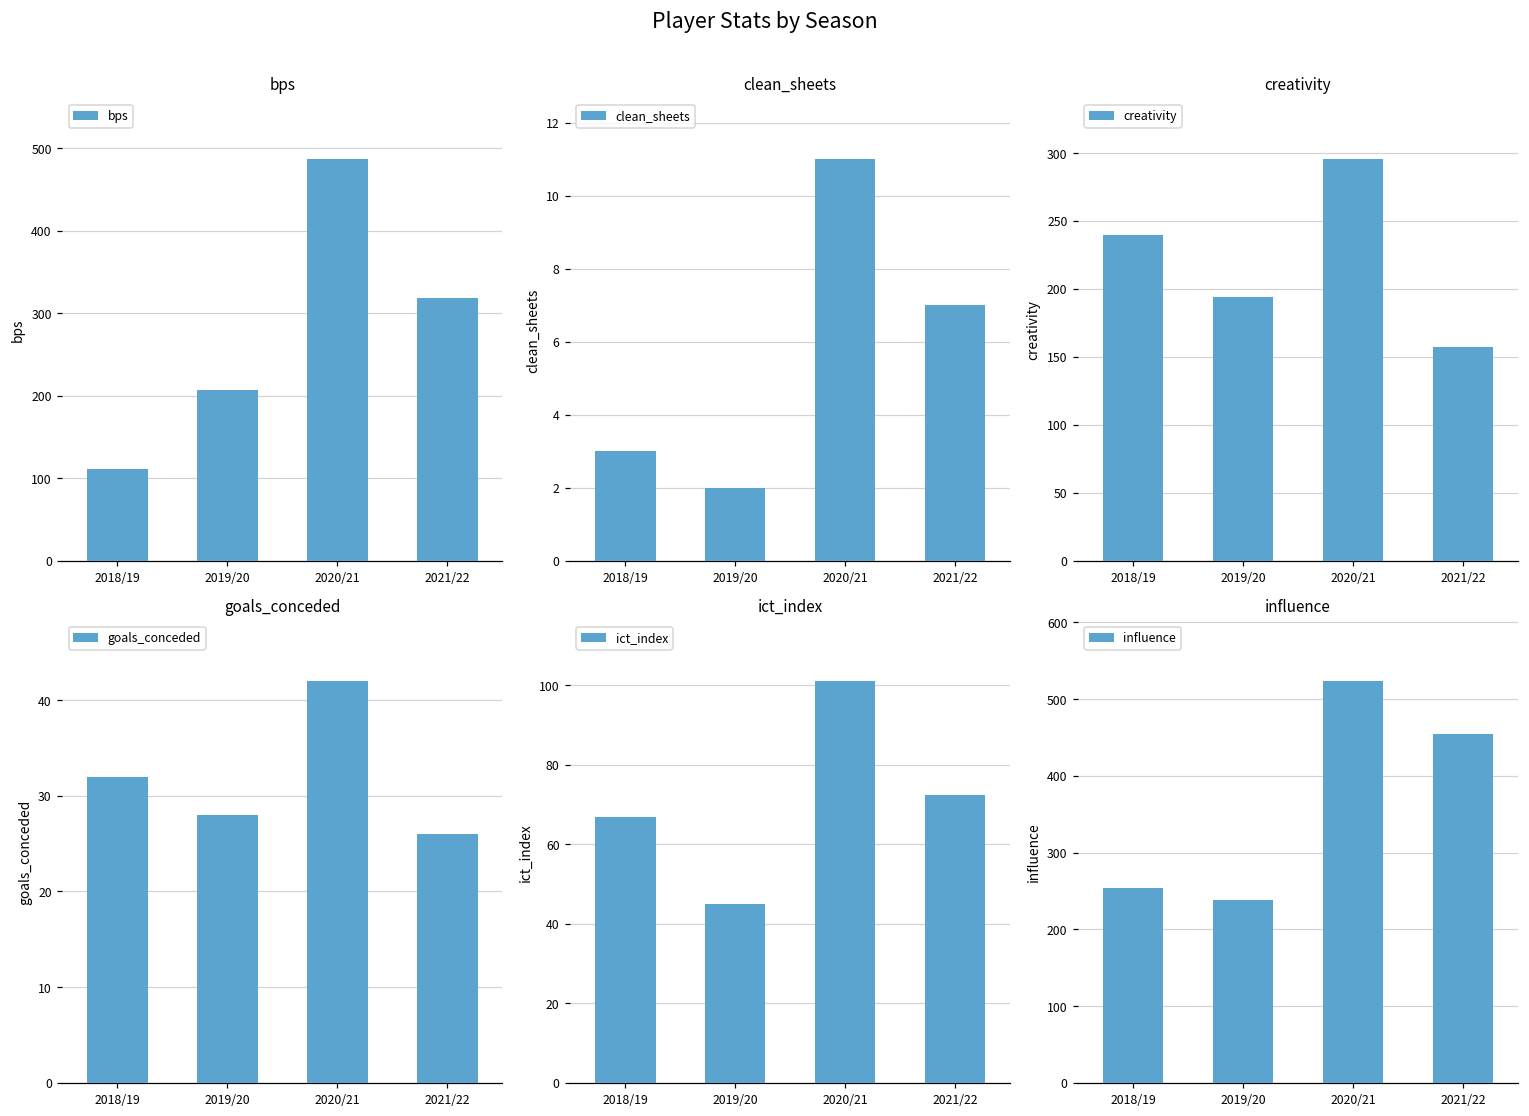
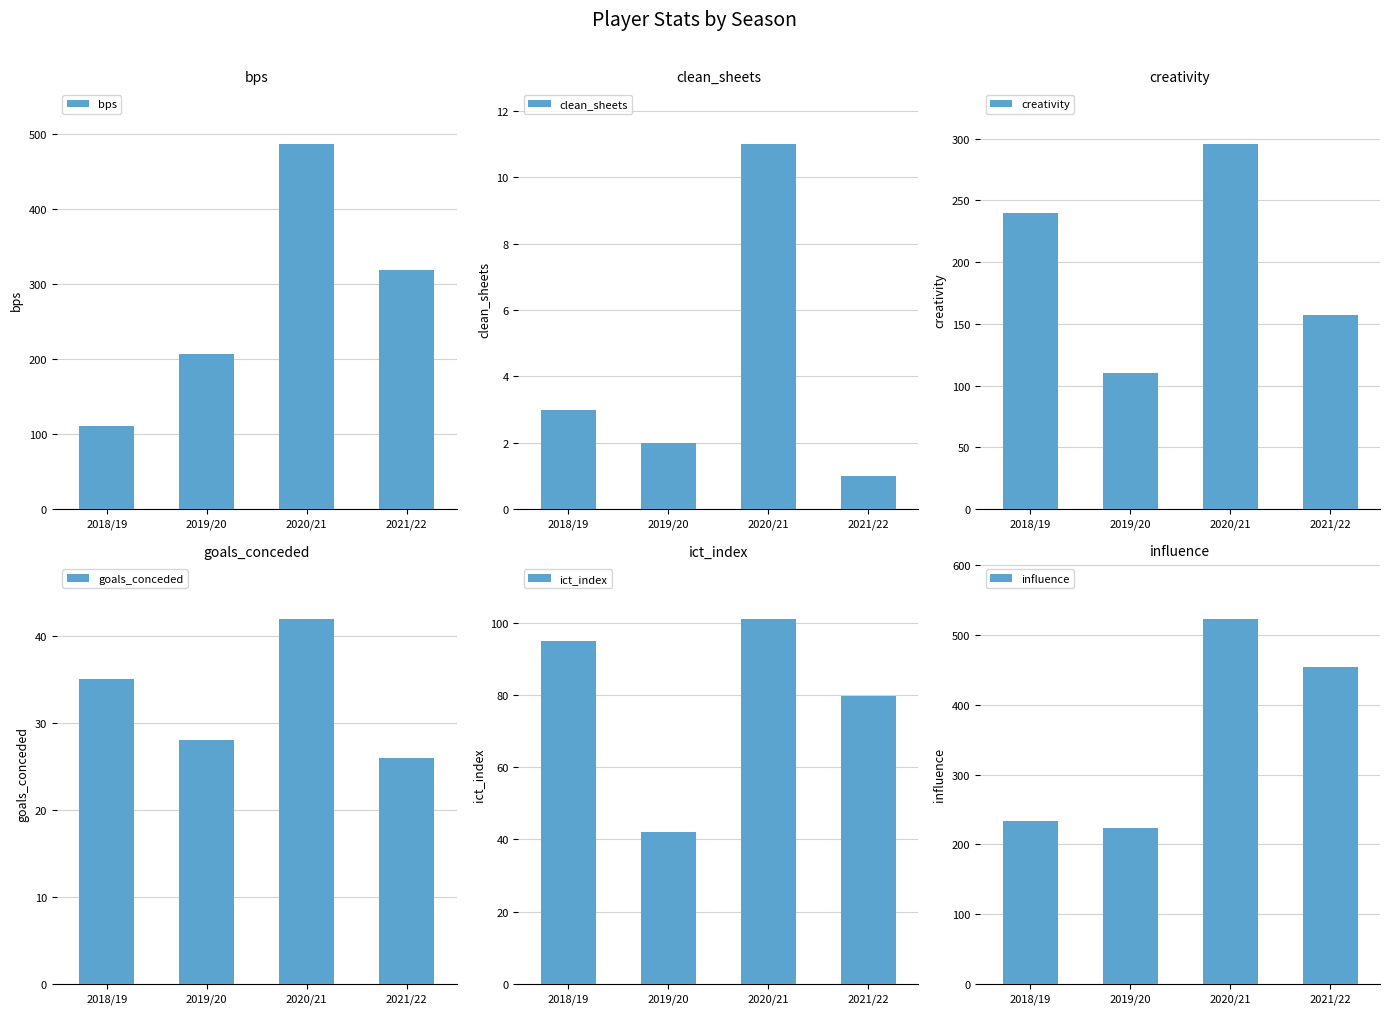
clean_sheets, 2021/22: 7 -> 1
creativity, 2019/20: 194 -> 111
goals_conceded, 2018/19: 32 -> 35
ict_index, 2018/19: 67 -> 95
ict_index, 2019/20: 45 -> 42
ict_index, 2021/22: 72 -> 80
influence, 2018/19: 250 -> 230
influence, 2019/20: 240 -> 220
